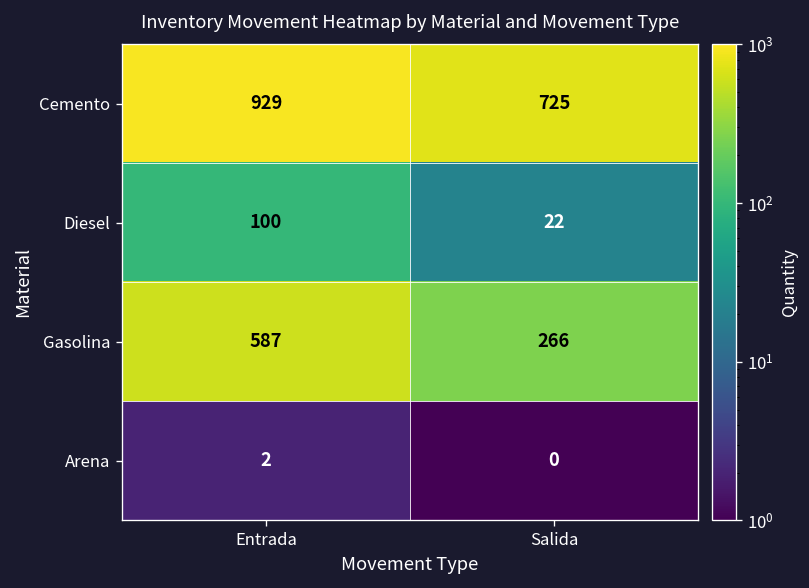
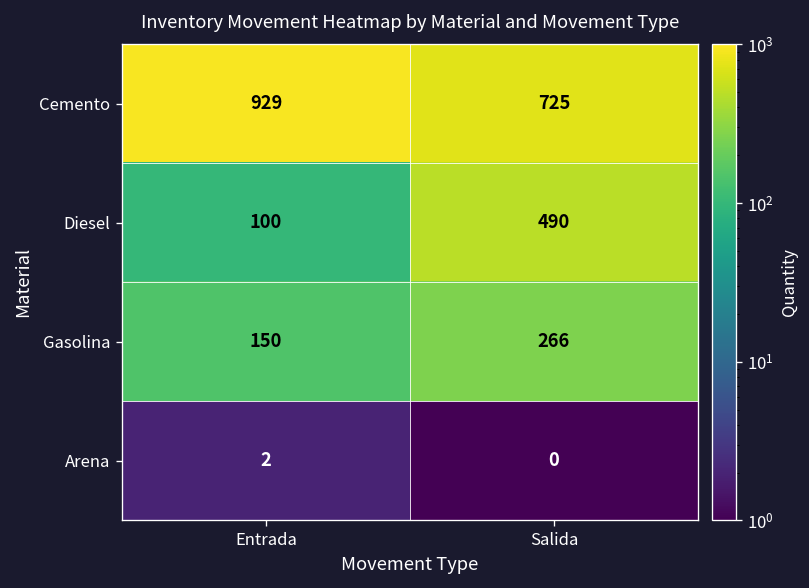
Diesel, Salida: 22 -> 490
Gasolina, Entrada: 587 -> 150
